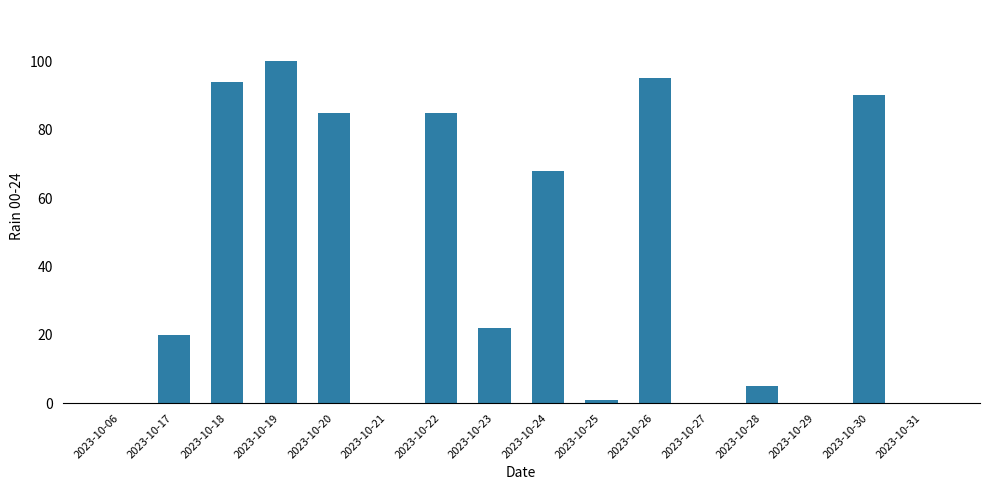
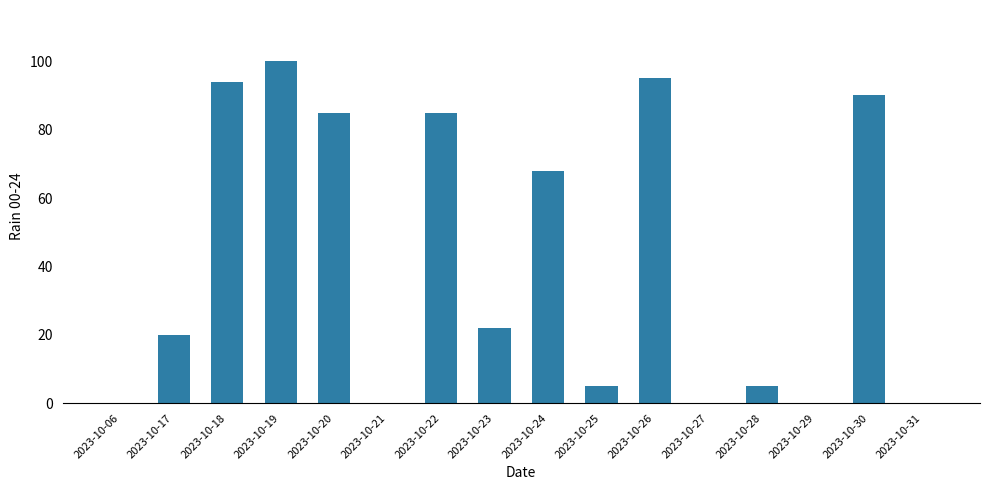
2023-10-25: 1 -> 5
